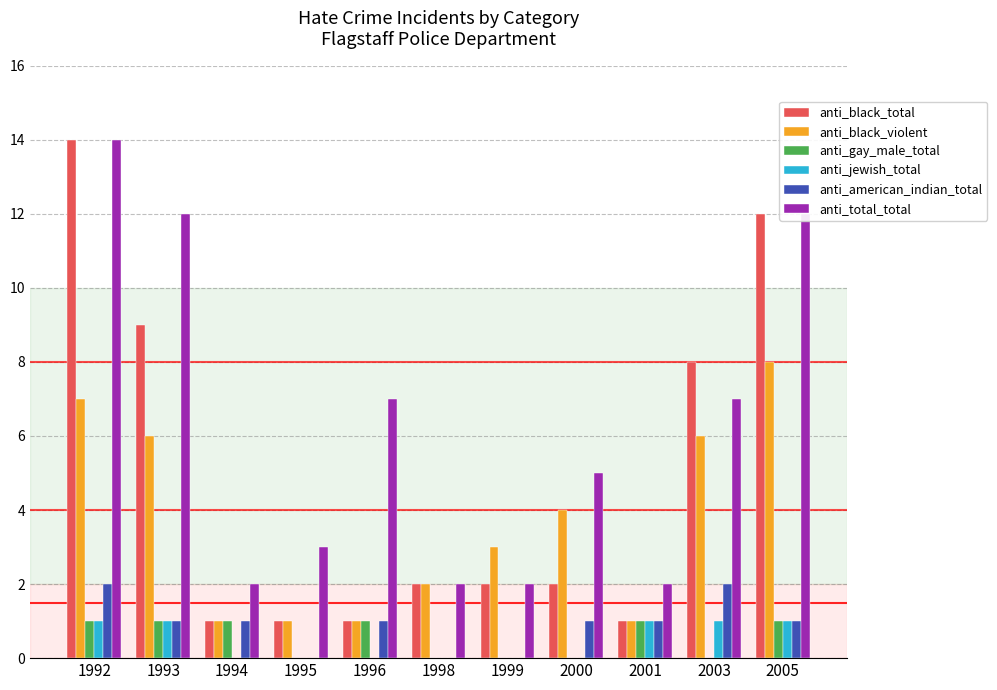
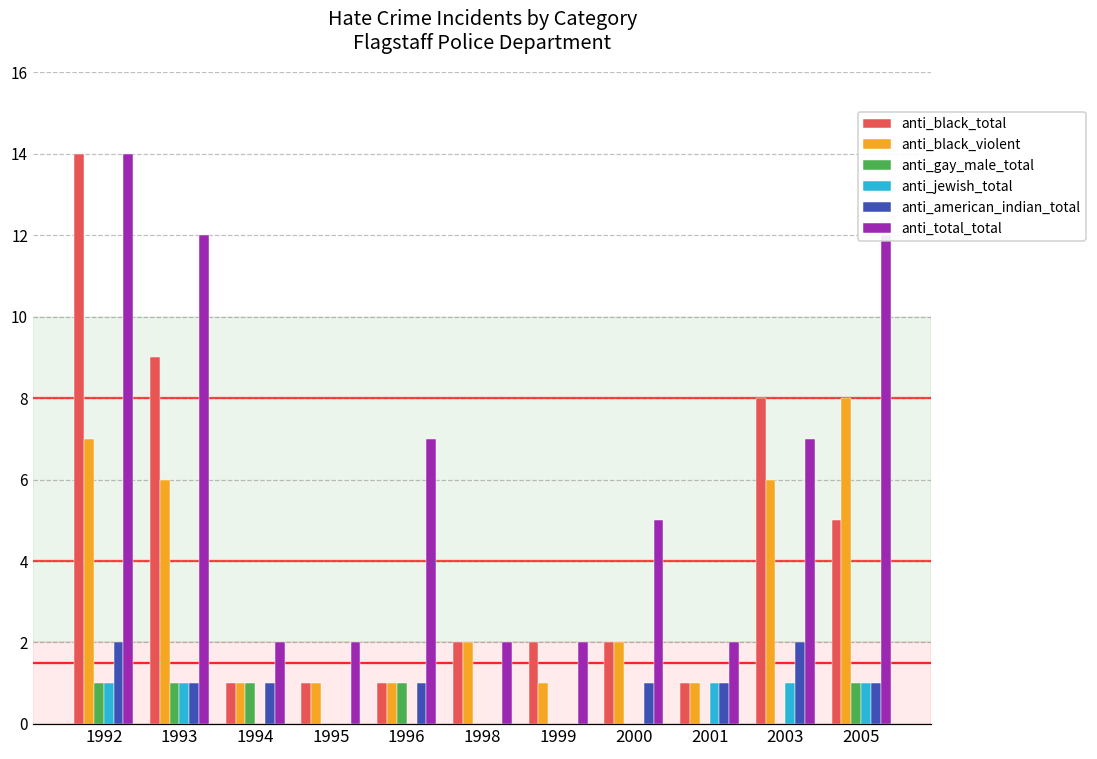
anti_total_total, 1995: 3 -> 2
anti_black_violent, 1999: 3 -> 1
anti_black_violent, 2000: 4 -> 2
anti_gay_male_total, 2001: 1 -> 0
anti_black_total, 2005: 12 -> 5
